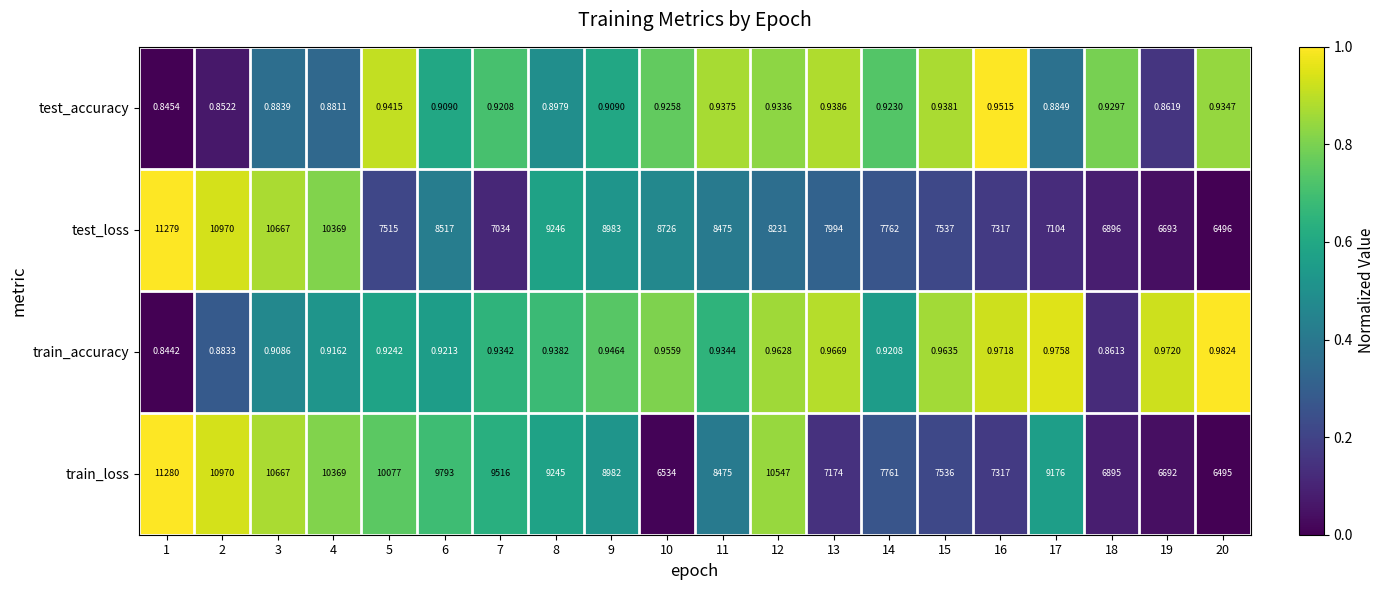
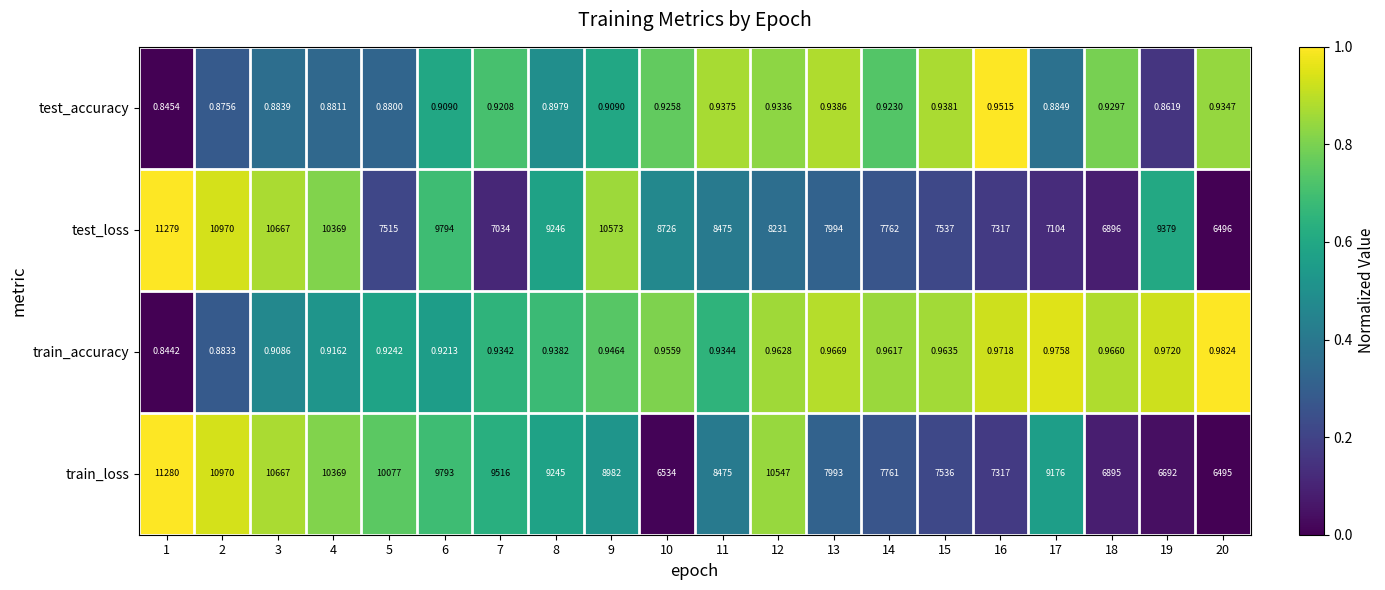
test_accuracy, 2: 0.8522 -> 0.8756
test_accuracy, 5: 0.9415 -> 0.8800
test_loss, 6: 8517 -> 9794
test_loss, 9: 8983 -> 10573
test_loss, 19: 6693 -> 9379
train_accuracy, 14: 0.9208 -> 0.9617
train_accuracy, 18: 0.8613 -> 0.9660
train_loss, 13: 7174 -> 7993
